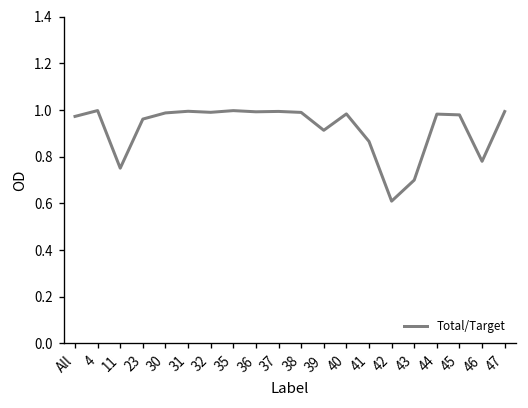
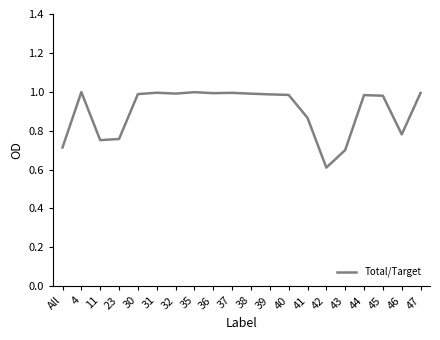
All: 0.97 -> 0.71
23: 0.96 -> 0.76
39: 0.91 -> 0.99
